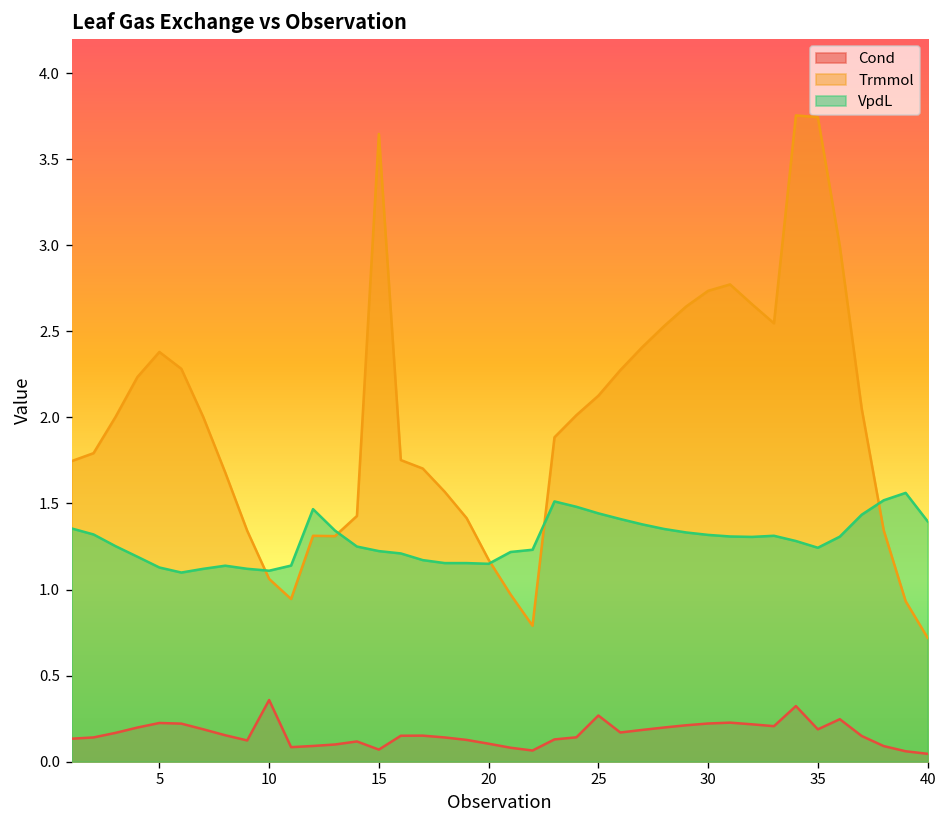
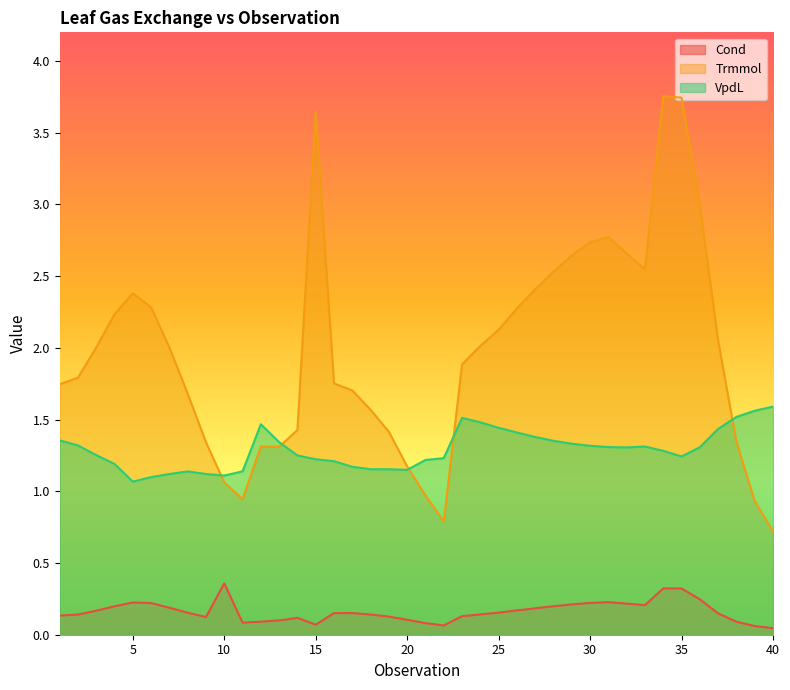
VpdL, 5: 1.13 -> 1.07
Cond, 25: 0.27 -> 0.15
Cond, 35: 0.19 -> 0.32
VpdL, 40: 1.40 -> 1.59
